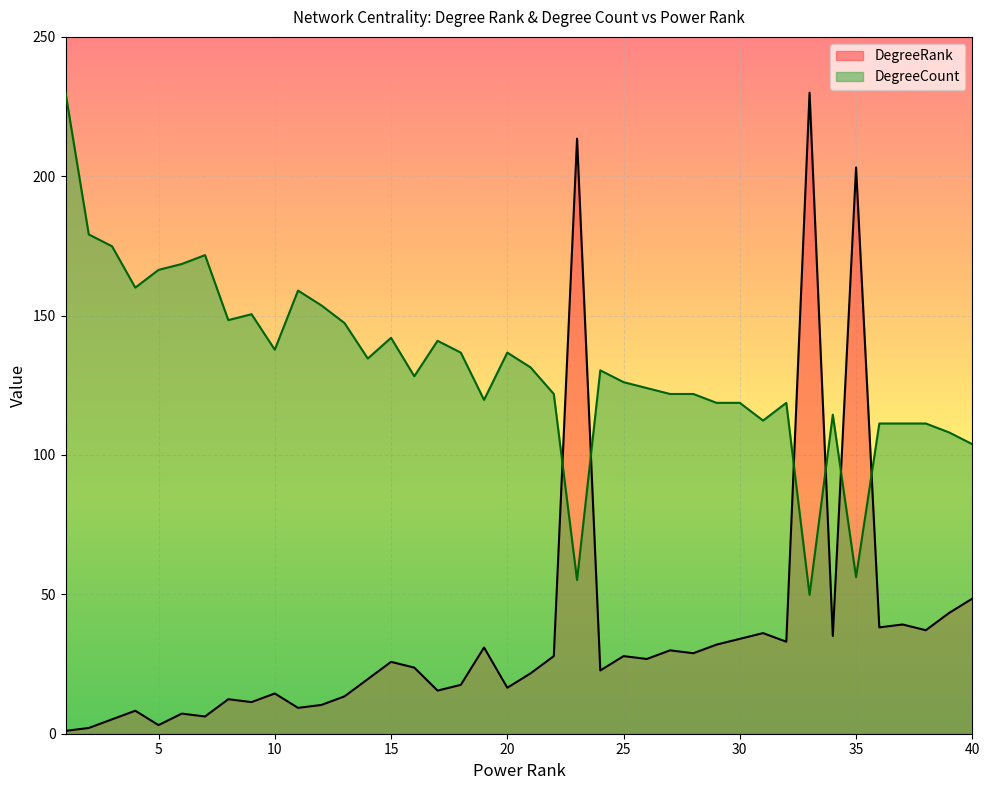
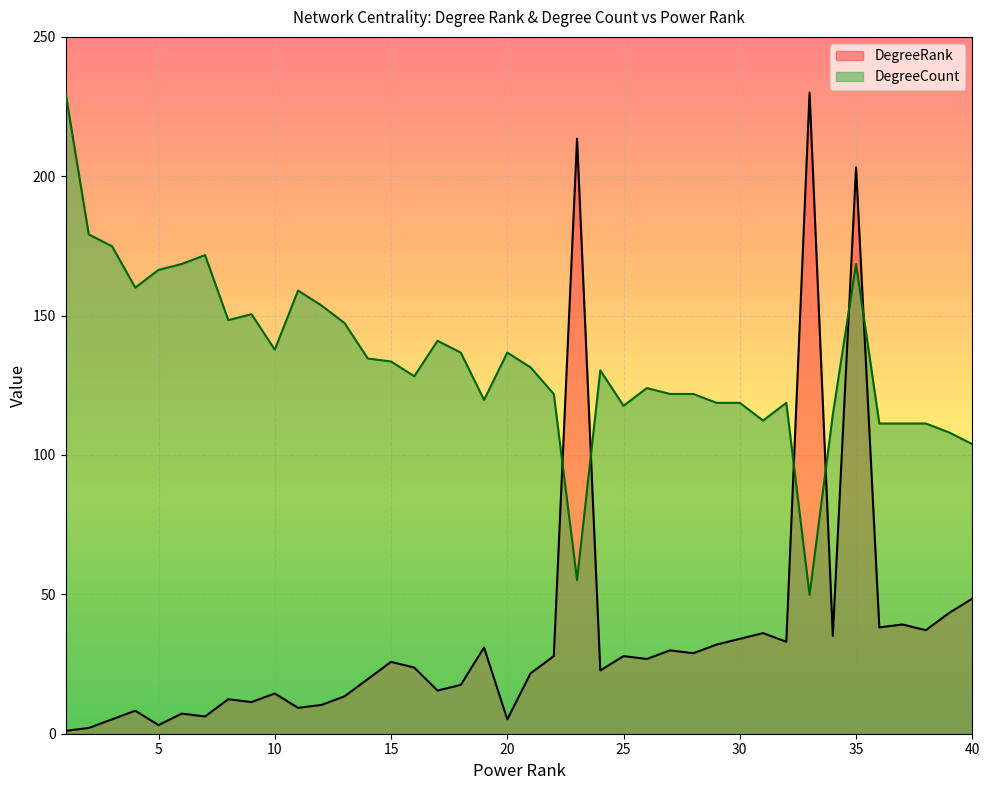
DegreeCount, 15: 142 -> 134
DegreeRank, 20: 17 -> 5
DegreeCount, 25: 126 -> 118
DegreeCount, 35: 56 -> 169
